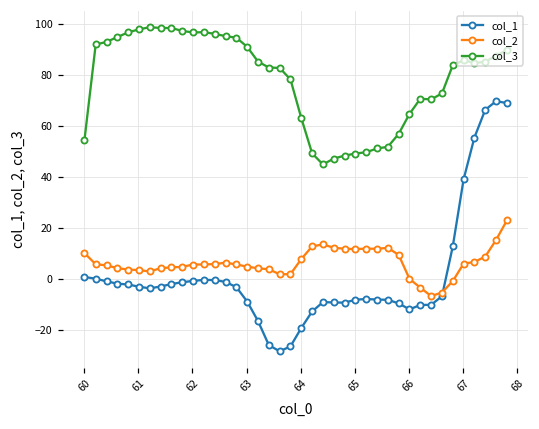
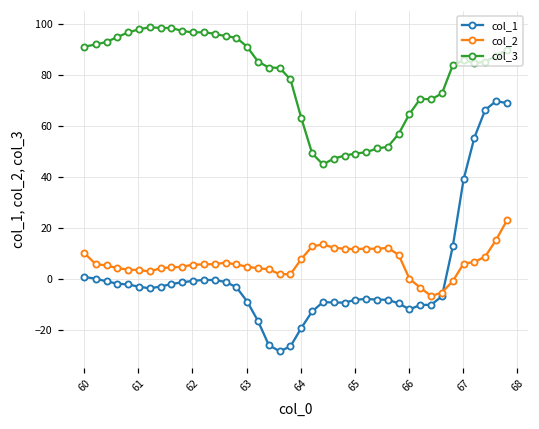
col_3, 60: 54 -> 91
